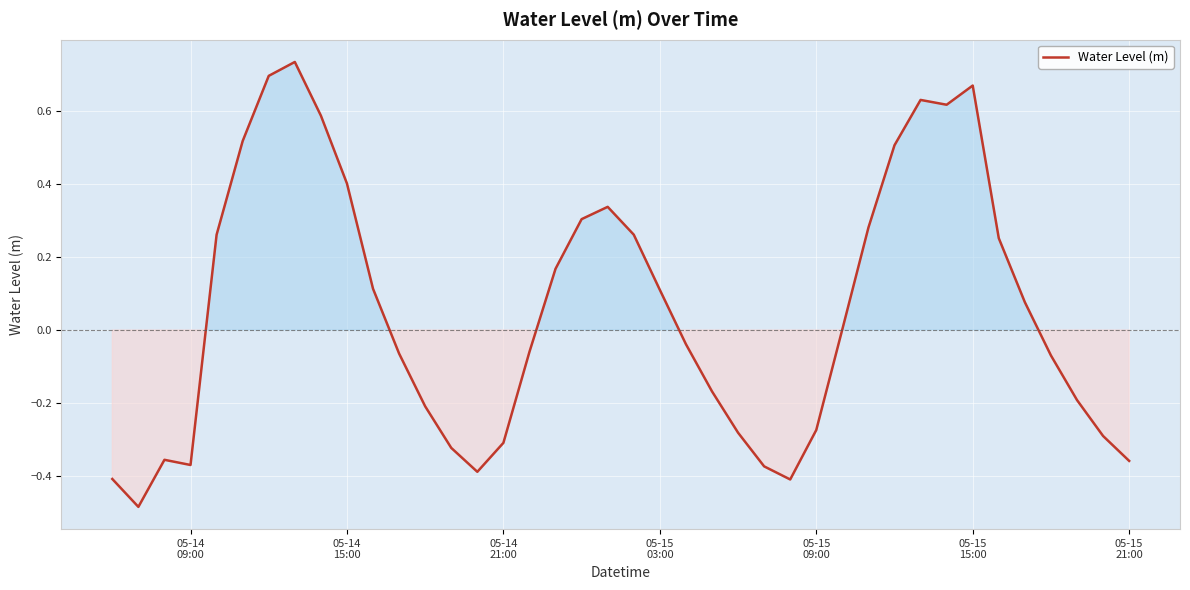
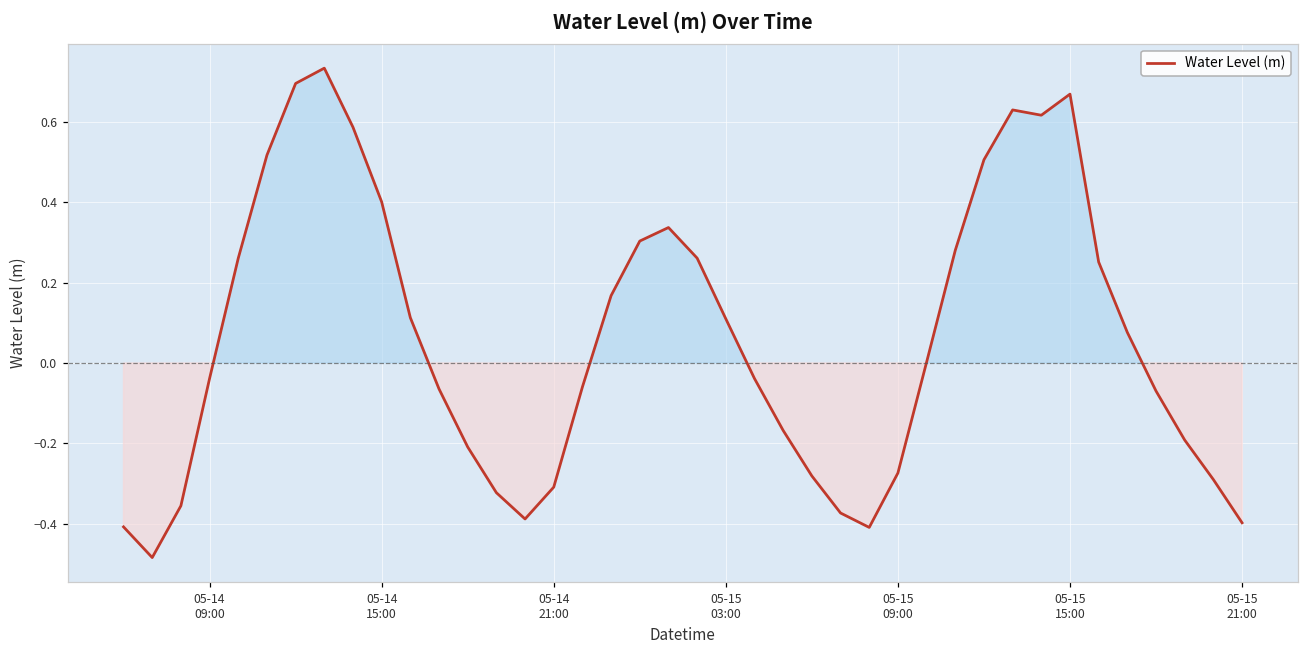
05-14 09:00: -0.37 -> -0.04
05-15 21:00: -0.36 -> -0.40
